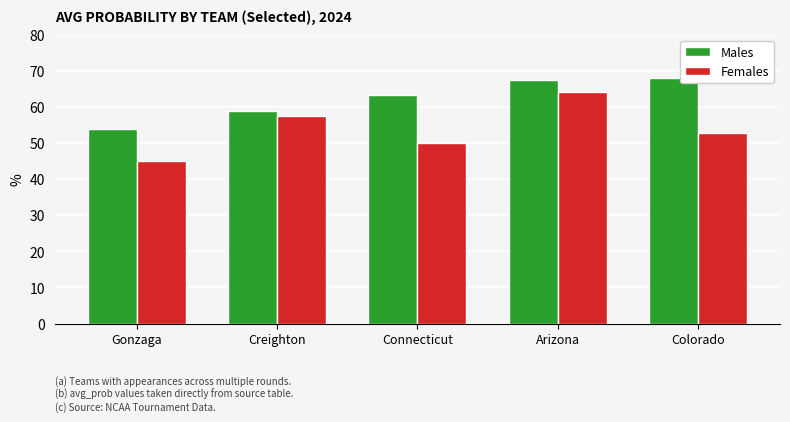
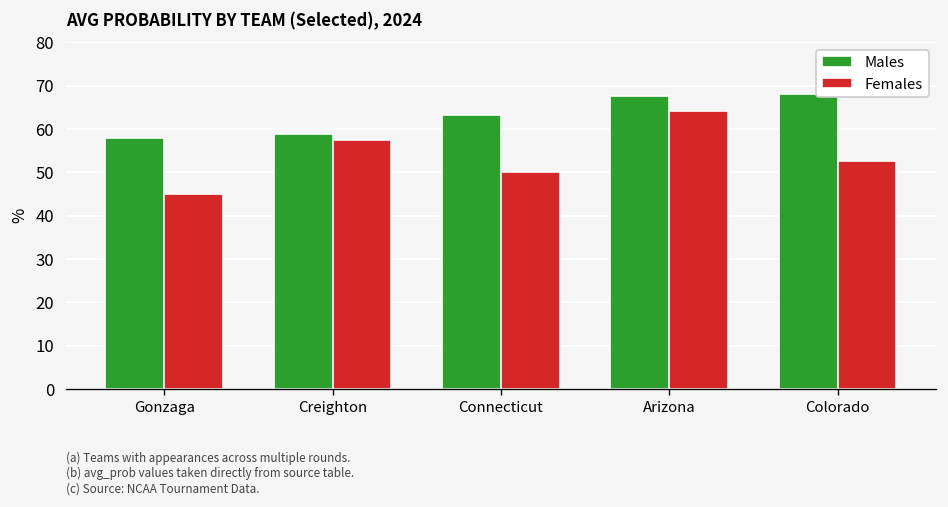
Males, Gonzaga: 54 -> 58
